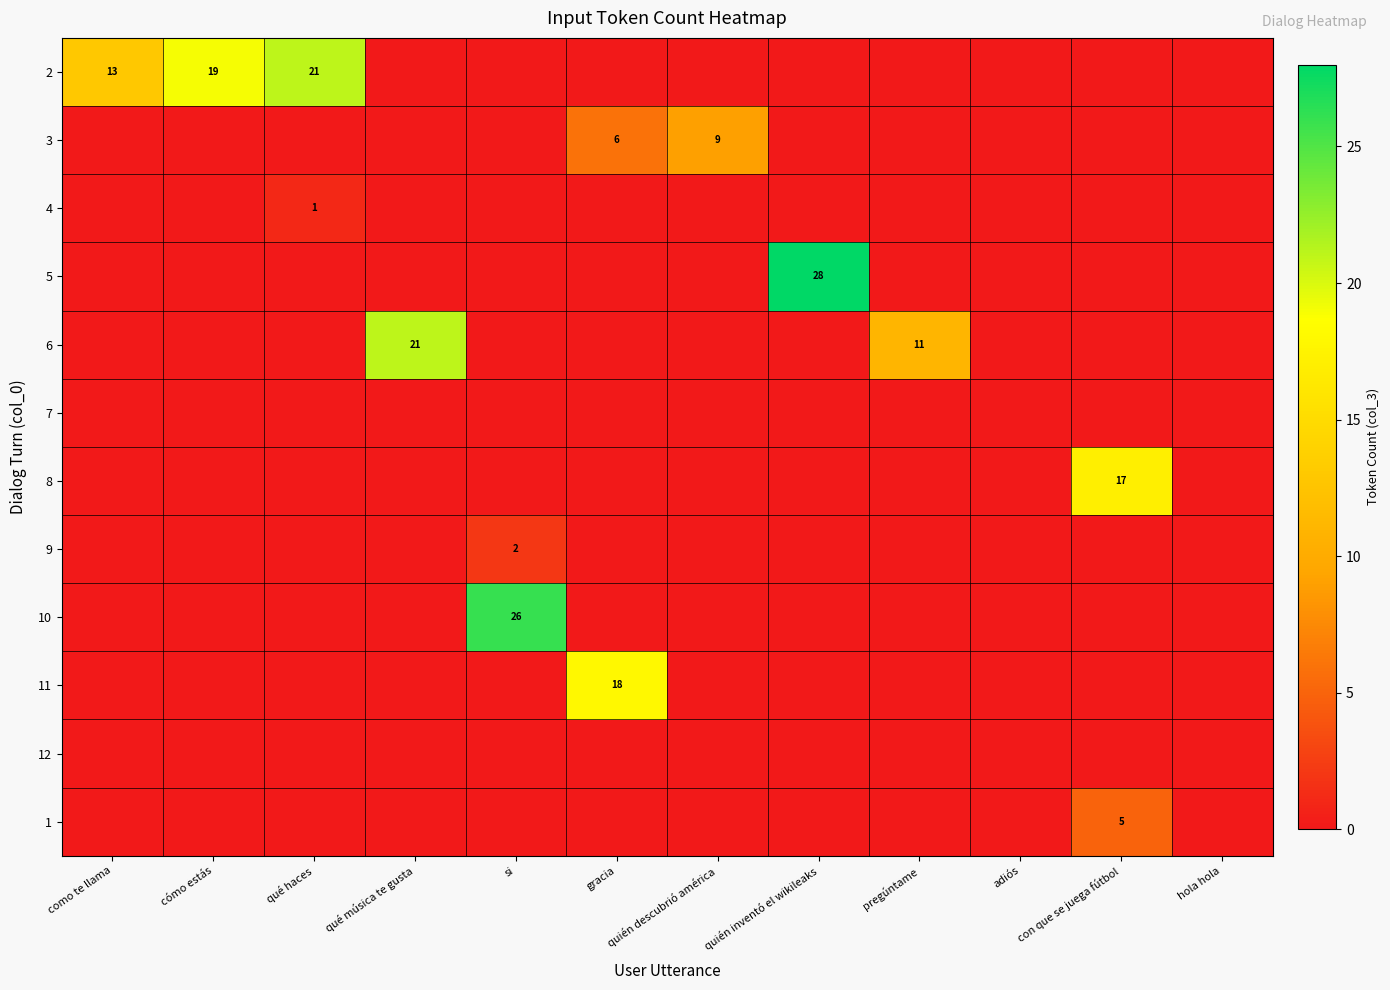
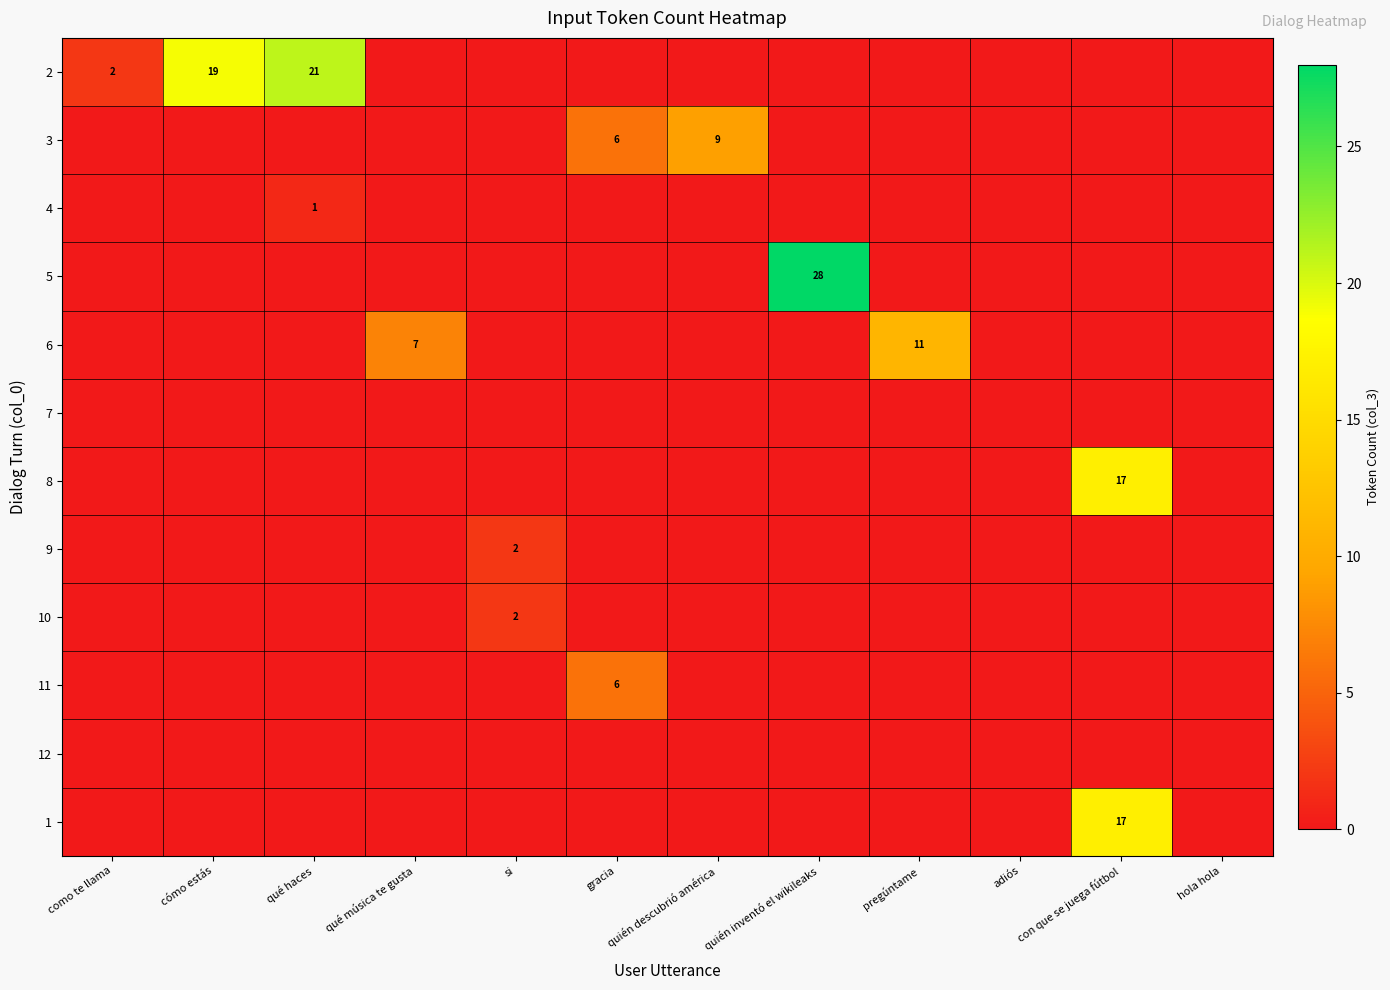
2, como te llama: 13 -> 2
6, qué música te gusta: 21 -> 7
10, si: 26 -> 2
11, gracia: 18 -> 6
1, con que se juega fútbol: 5 -> 17
